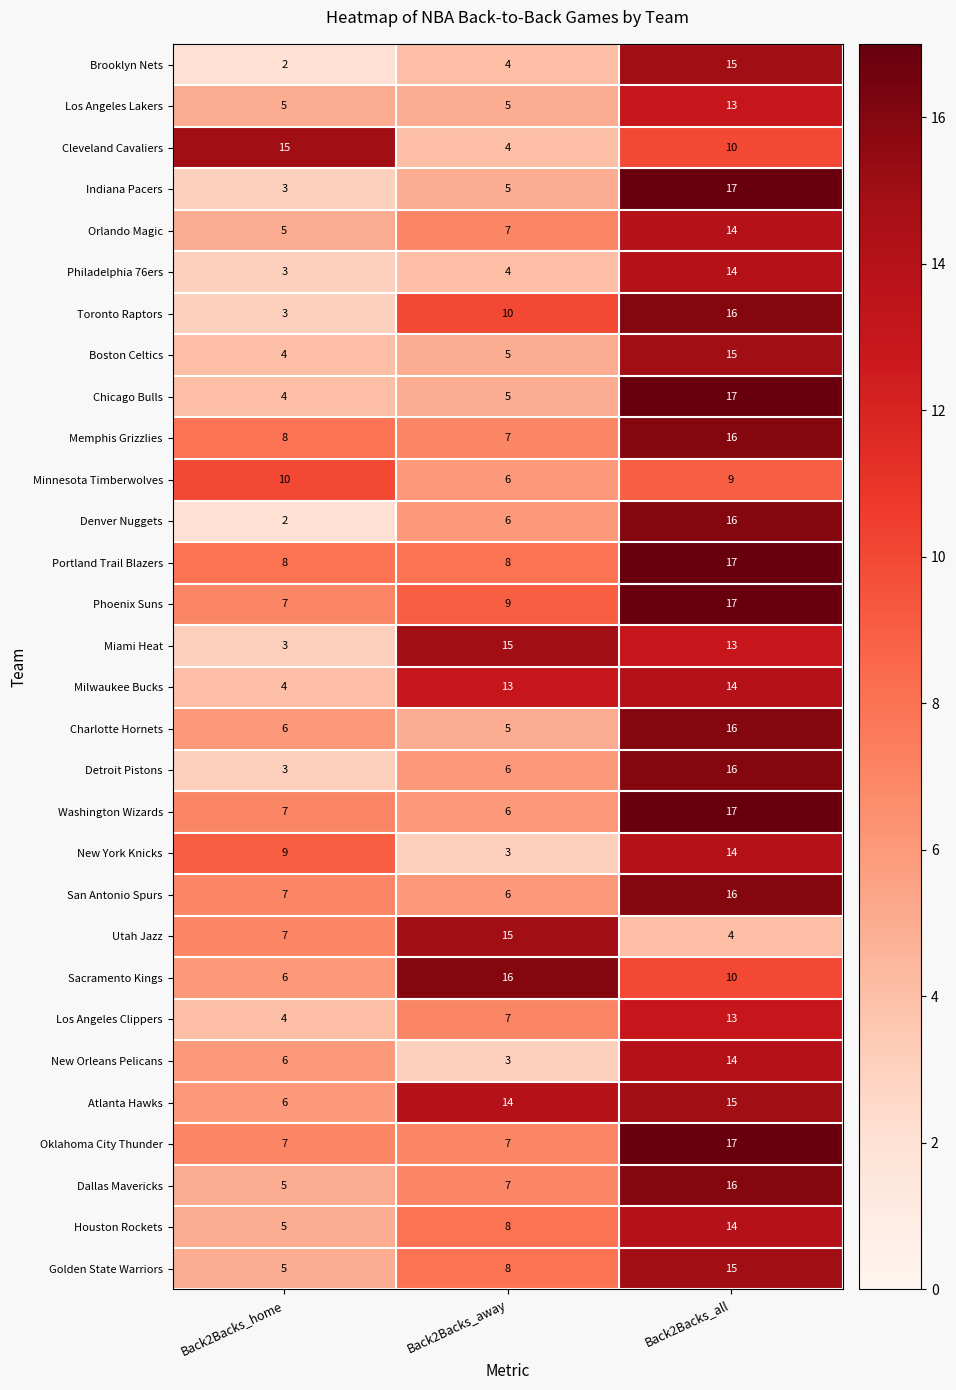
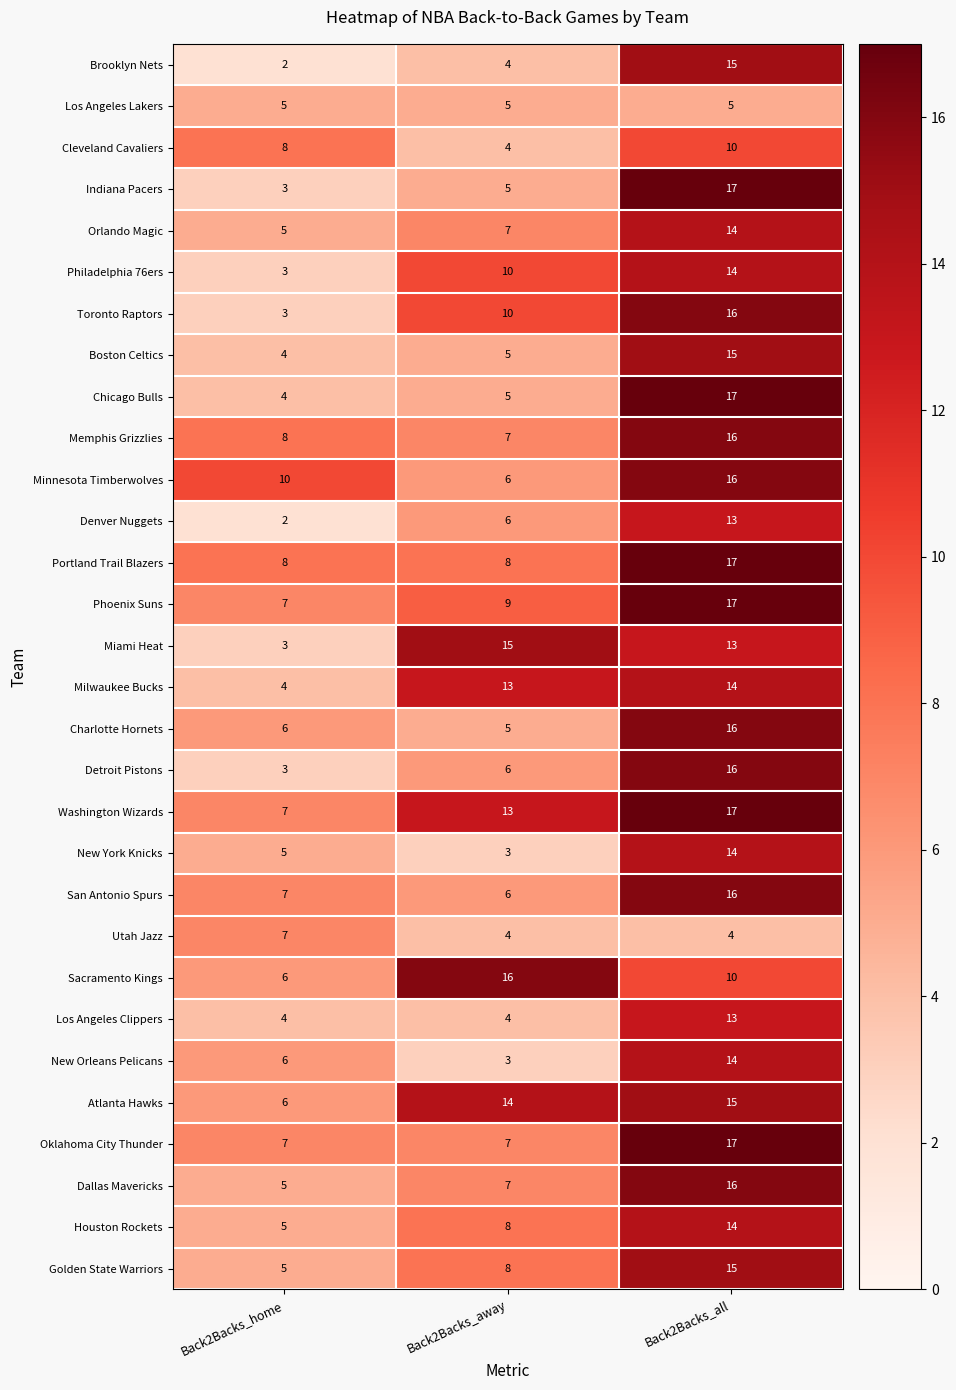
Los Angeles Lakers, Back2Backs_all: 13 -> 5
Cleveland Cavaliers, Back2Backs_home: 15 -> 8
Philadelphia 76ers, Back2Backs_away: 4 -> 10
Minnesota Timberwolves, Back2Backs_all: 9 -> 16
Denver Nuggets, Back2Backs_all: 16 -> 13
Washington Wizards, Back2Backs_away: 6 -> 13
New York Knicks, Back2Backs_home: 9 -> 5
Utah Jazz, Back2Backs_away: 15 -> 4
Los Angeles Clippers, Back2Backs_away: 7 -> 4
